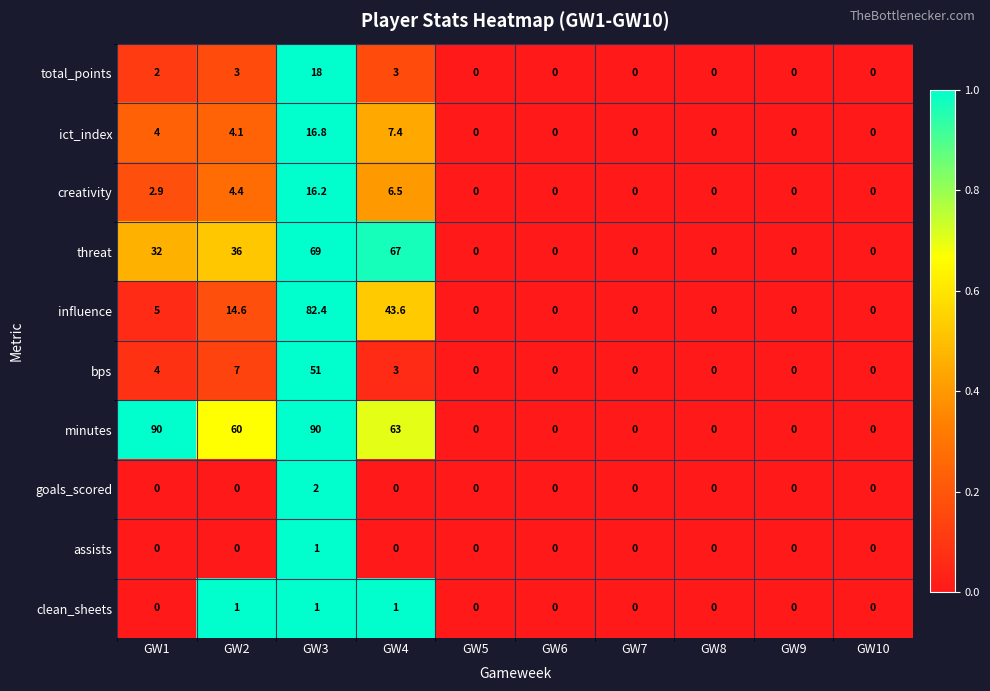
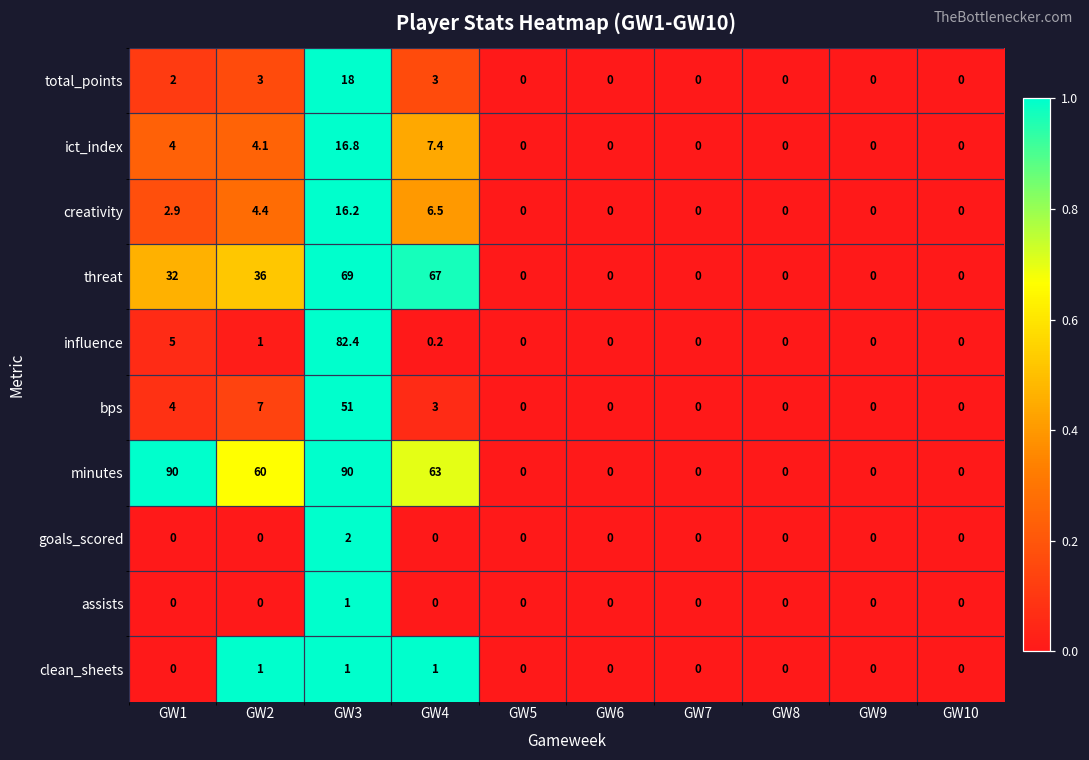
influence, GW2: 14.6 -> 1
influence, GW4: 43.6 -> 0.2
